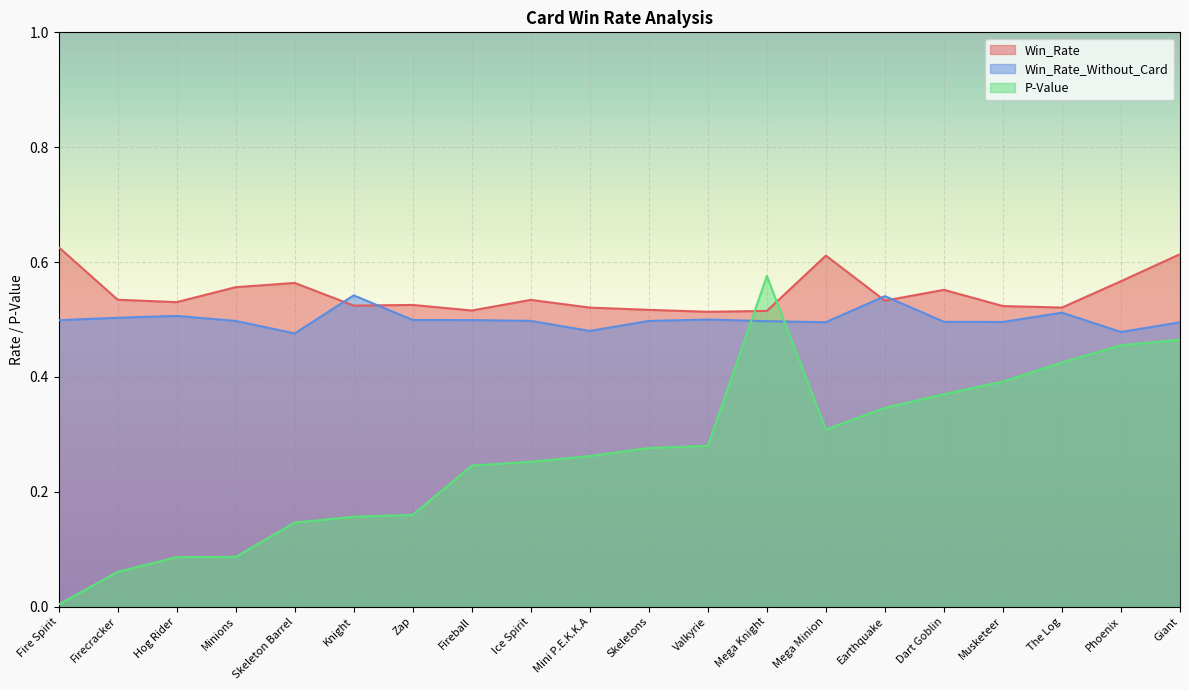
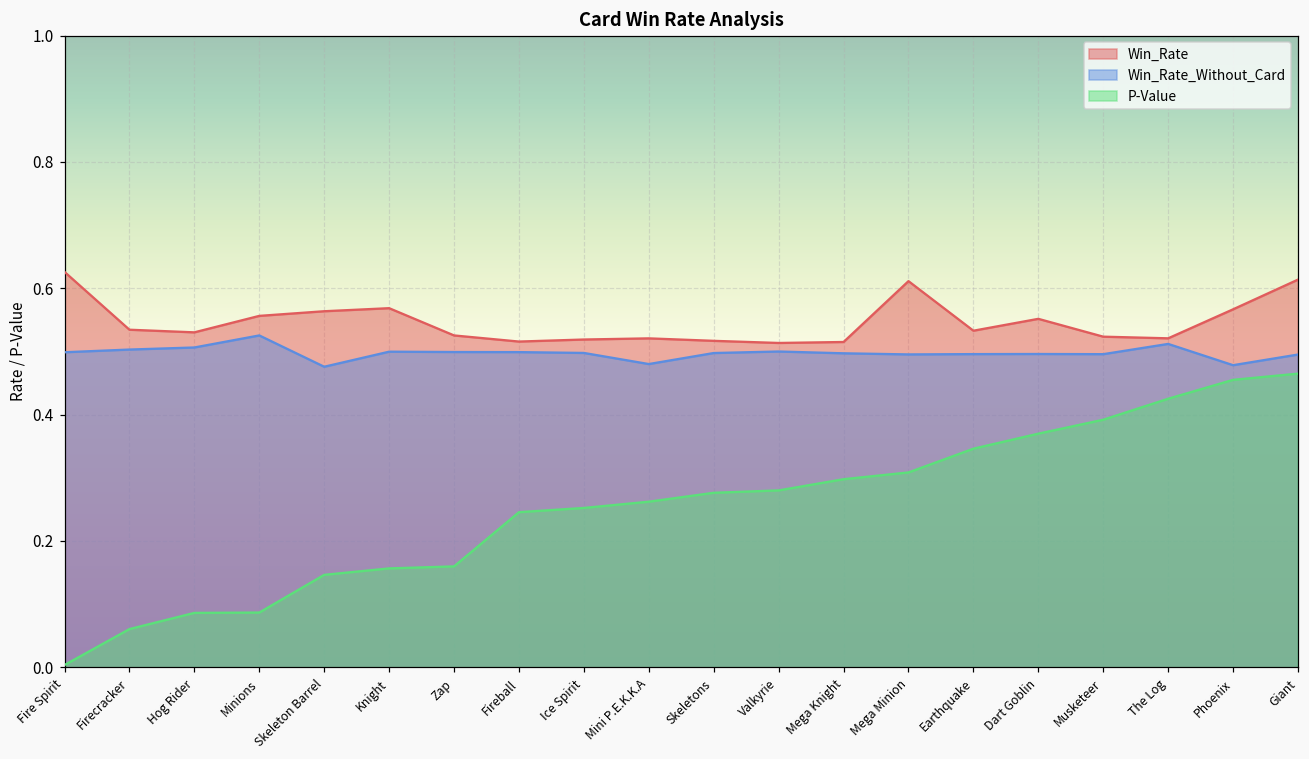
Win_Rate_Without_Card, Minions: 0.50 -> 0.53
Win_Rate, Knight: 0.52 -> 0.57
Win_Rate_Without_Card, Knight: 0.54 -> 0.50
Win_Rate, Ice Spirit: 0.53 -> 0.52
P-Value, Mega Knight: 0.58 -> 0.30
Win_Rate_Without_Card, Earthquake: 0.54 -> 0.50
